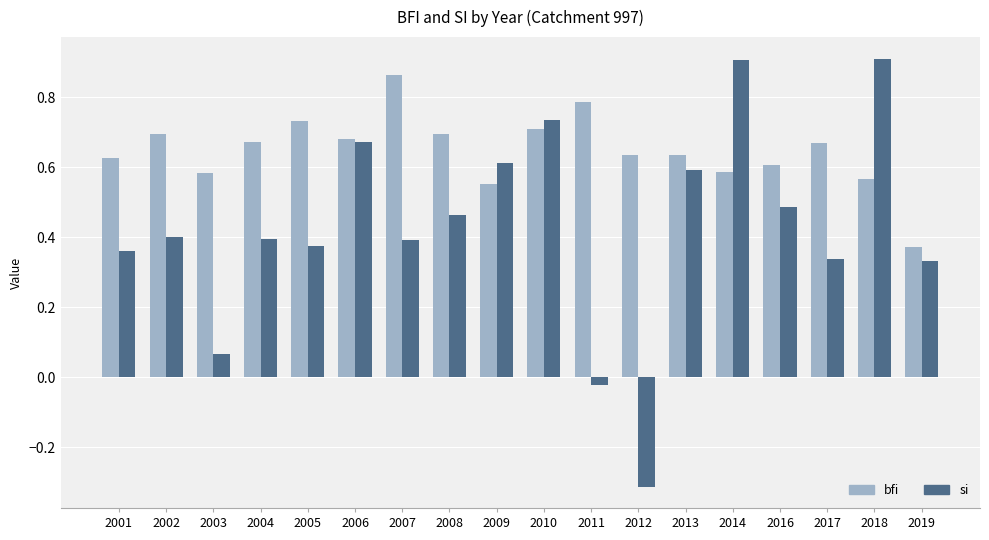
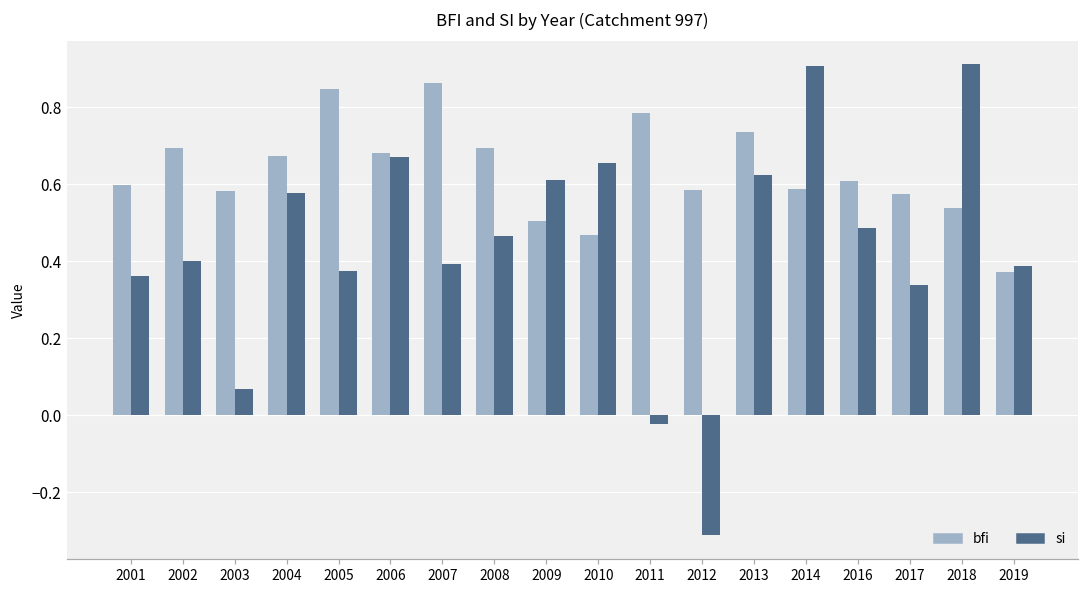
bfi, 2001: 0.63 -> 0.60
si, 2004: 0.39 -> 0.58
bfi, 2005: 0.73 -> 0.85
bfi, 2009: 0.55 -> 0.50
bfi, 2010: 0.71 -> 0.47
si, 2010: 0.74 -> 0.66
bfi, 2012: 0.63 -> 0.59
bfi, 2013: 0.64 -> 0.74
si, 2013: 0.59 -> 0.62
bfi, 2017: 0.67 -> 0.57
bfi, 2018: 0.57 -> 0.54
si, 2019: 0.33 -> 0.39
